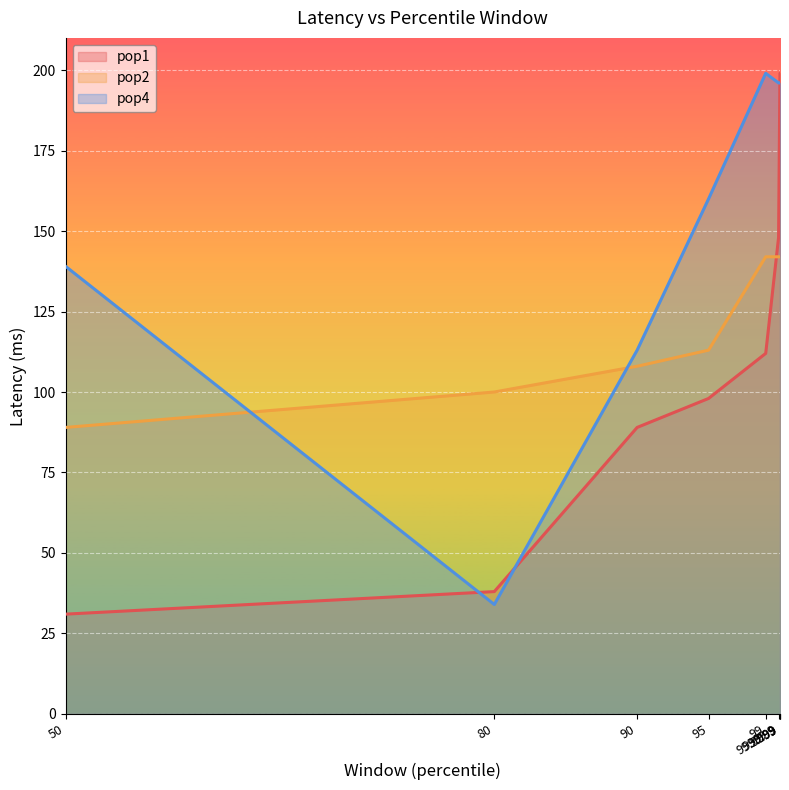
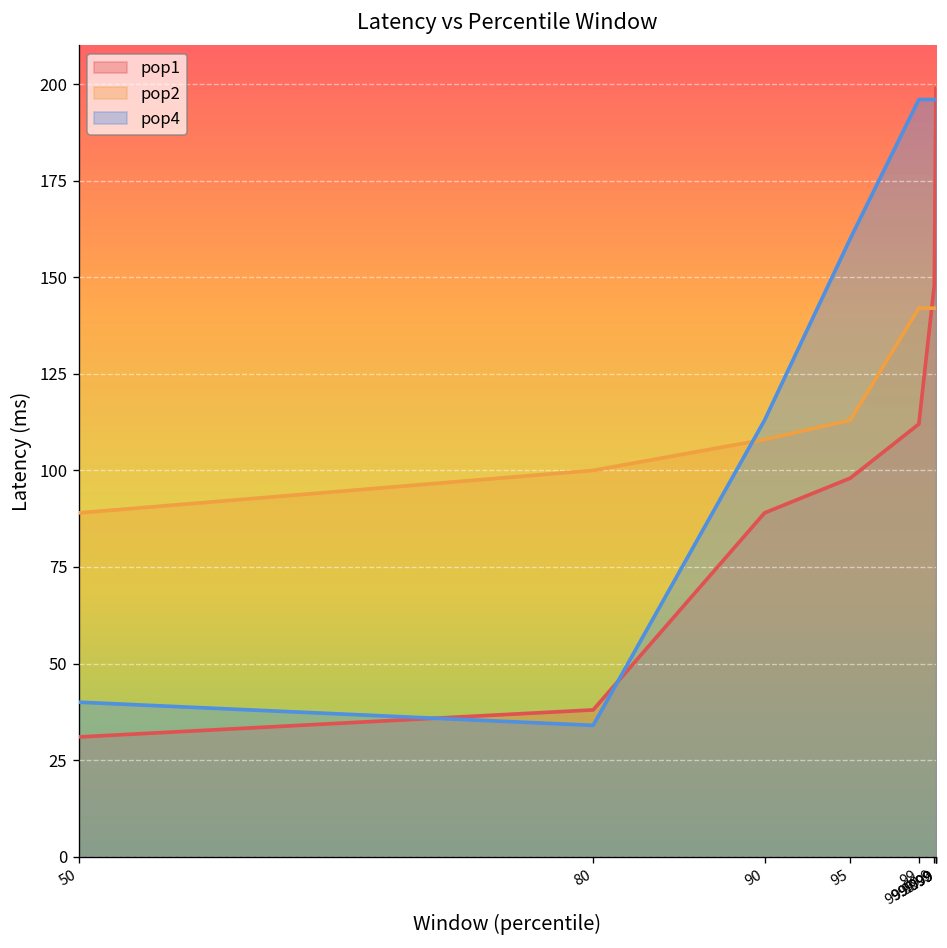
pop4, 50: 139 -> 40
pop4, 99: 199 -> 196
